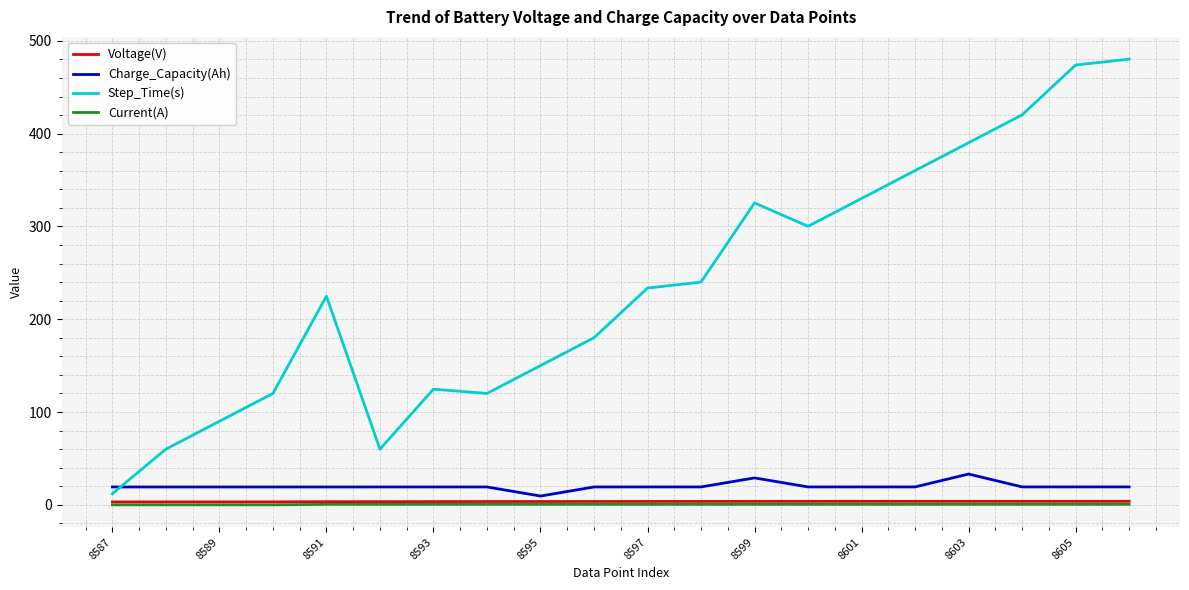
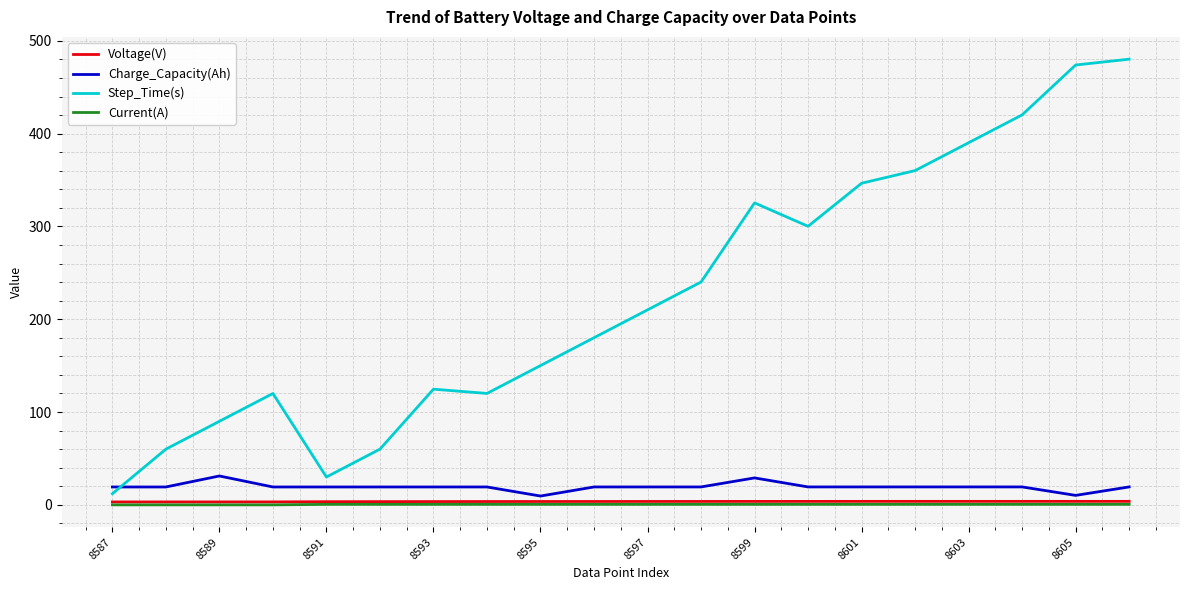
Charge_Capacity(Ah), 8589: 20 -> 30
Step_Time(s), 8591: 220 -> 30
Step_Time(s), 8597: 230 -> 210
Step_Time(s), 8601: 330 -> 350
Charge_Capacity(Ah), 8603: 30 -> 20
Charge_Capacity(Ah), 8605: 20 -> 10
